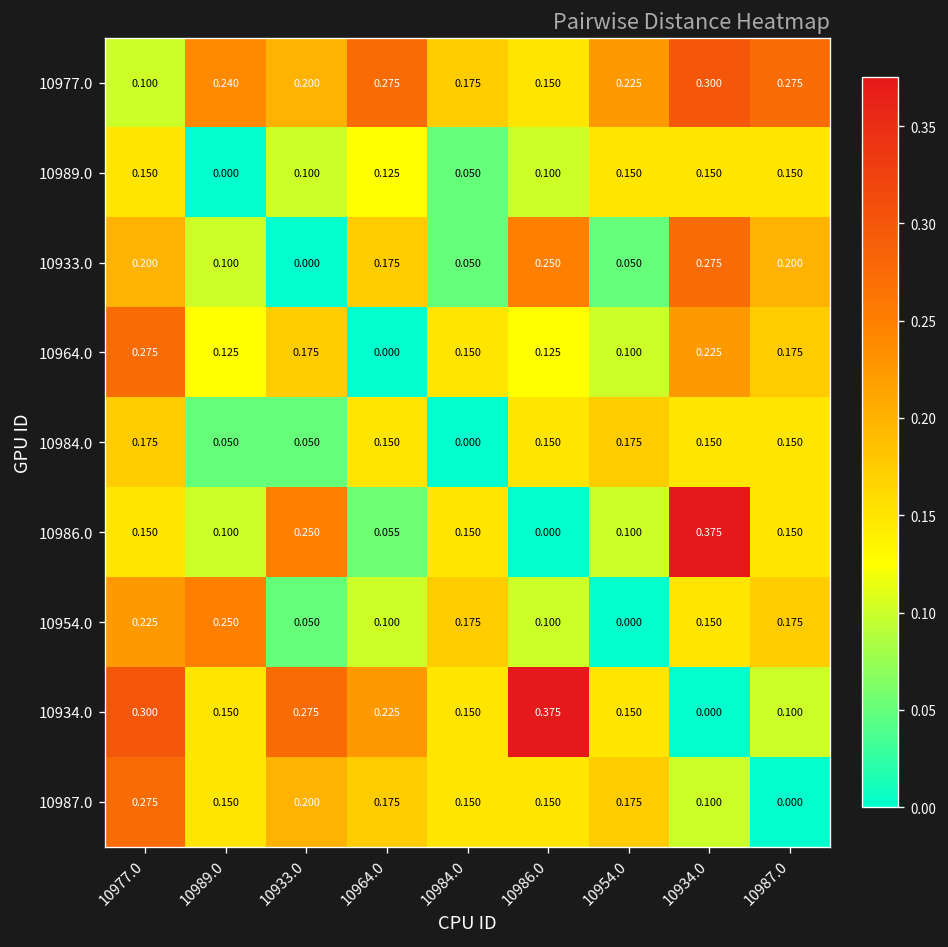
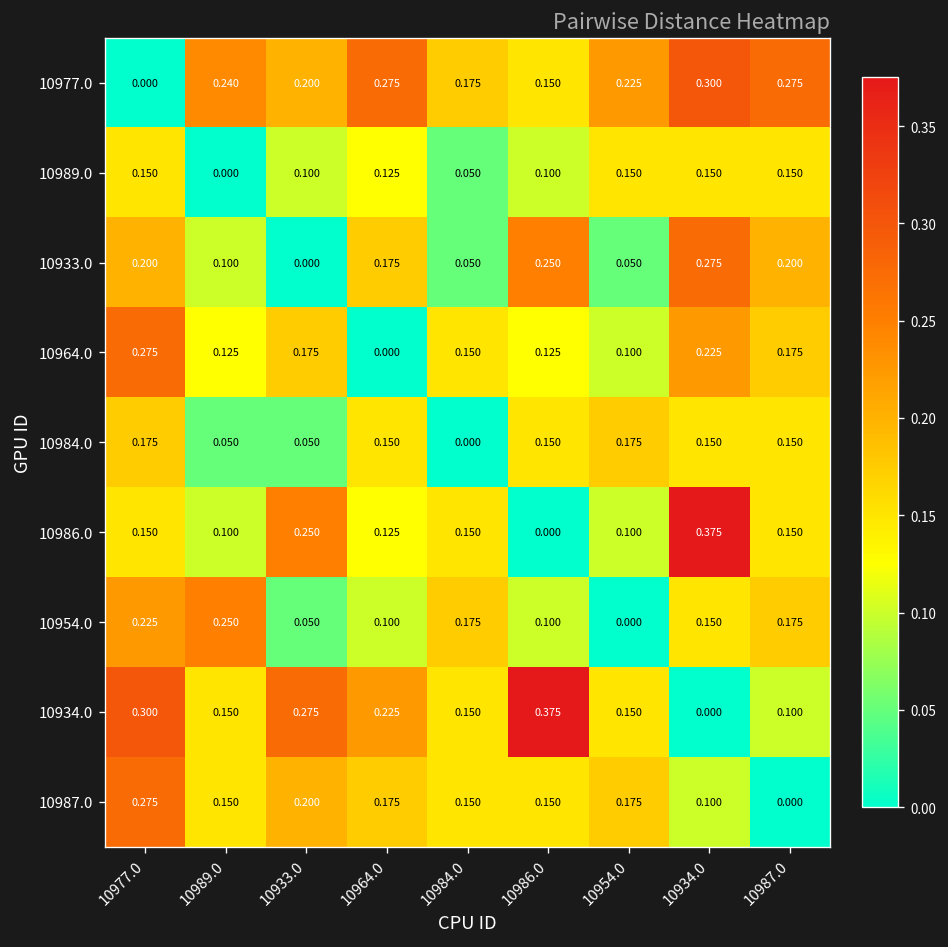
10977.0, 10977.0: 0.100 -> 0.000
10986.0, 10964.0: 0.055 -> 0.125
